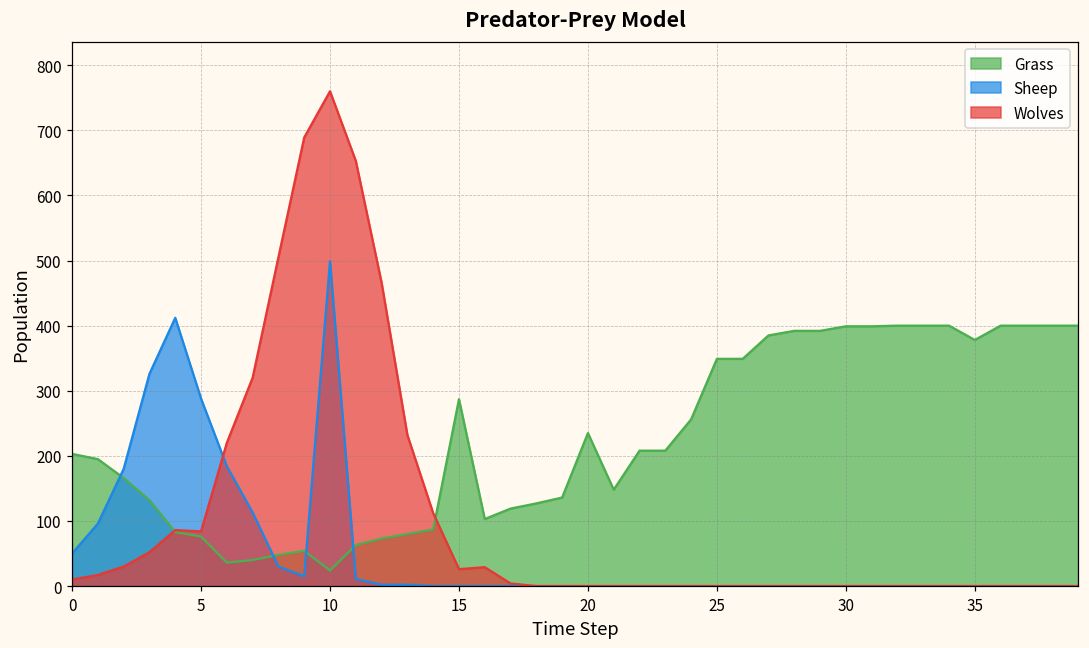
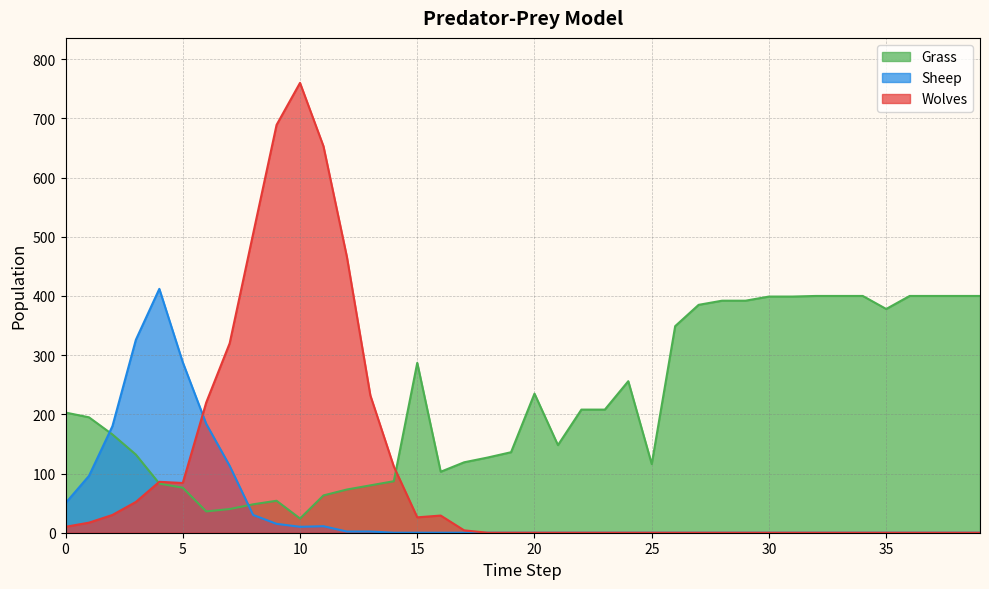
Sheep, 10: 500 -> 10
Grass, 25: 350 -> 120
